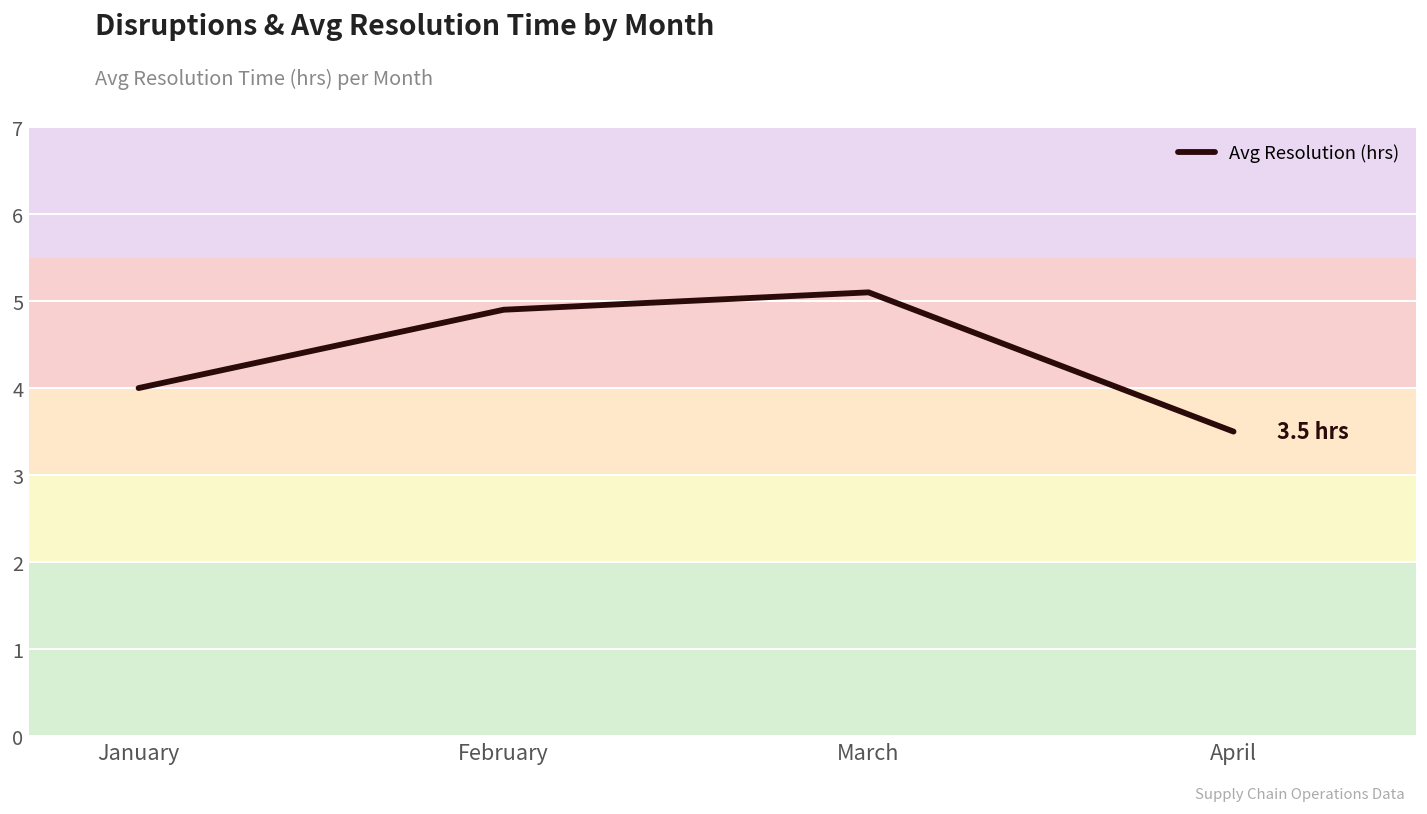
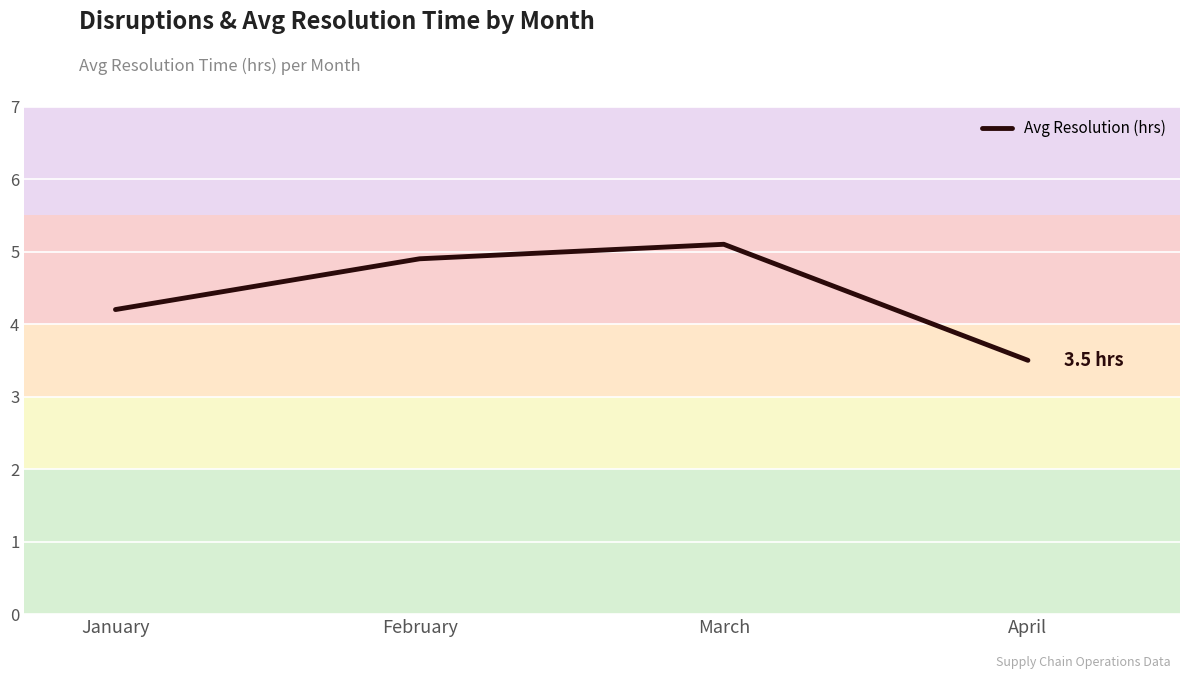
January: 4.0 -> 4.2
